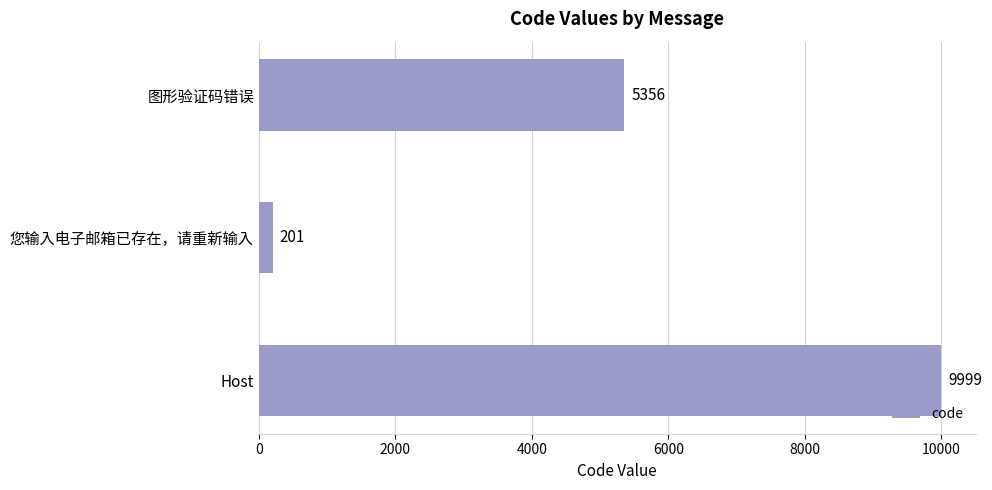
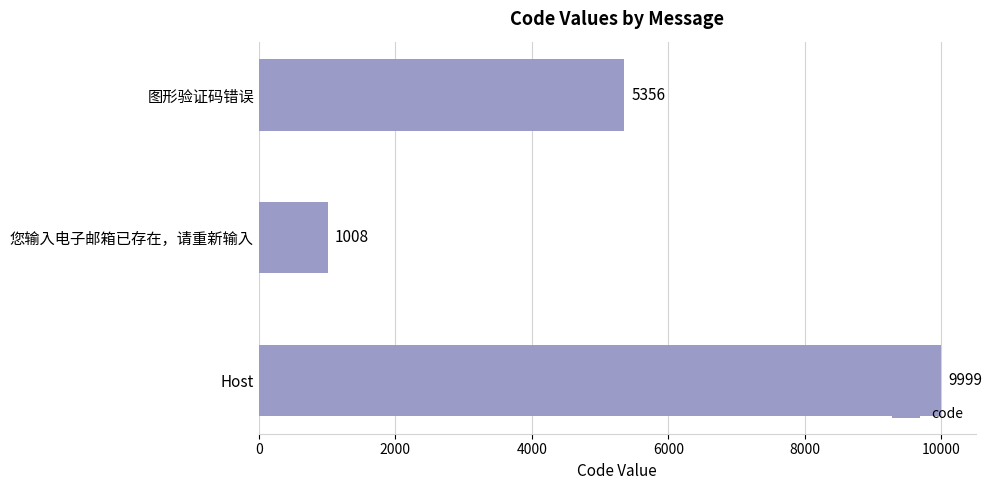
您输入电子邮箱已存在，请重新输入: 201 -> 1008
